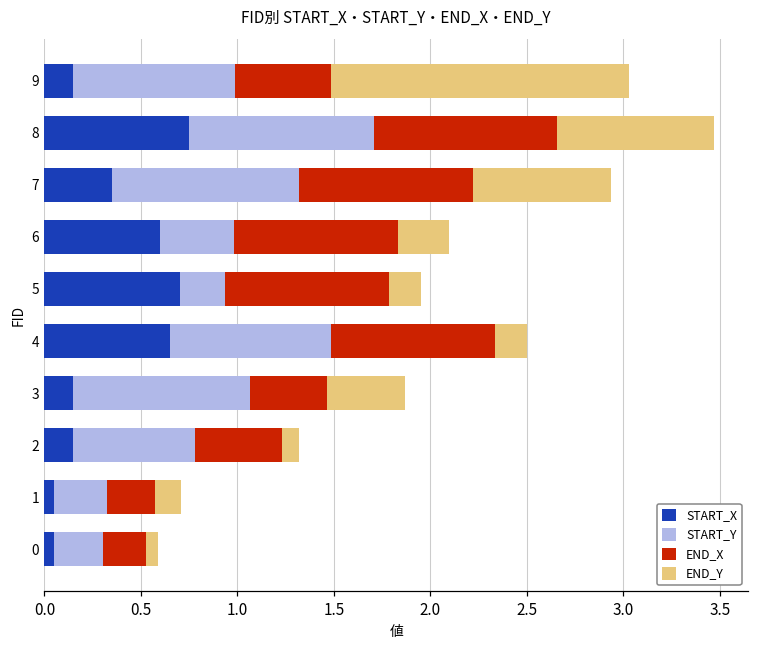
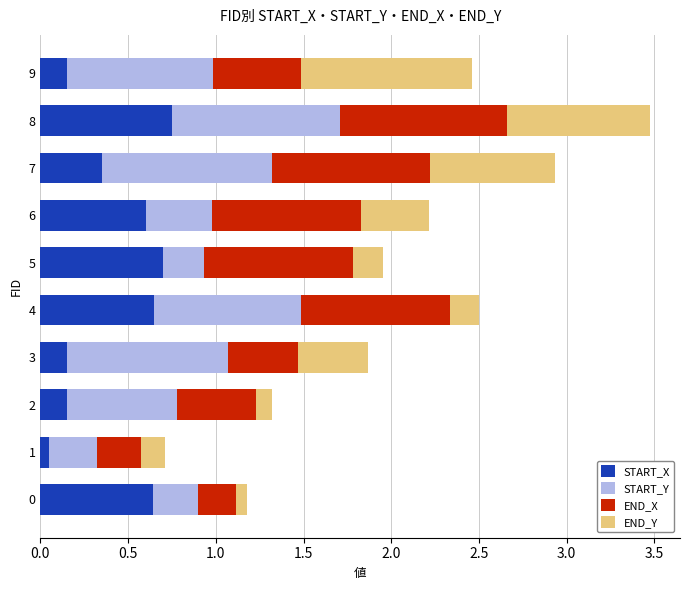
END_Y, 9: 1.54 -> 0.97
END_Y, 6: 0.27 -> 0.39
START_X, 0: 0.05 -> 0.64
